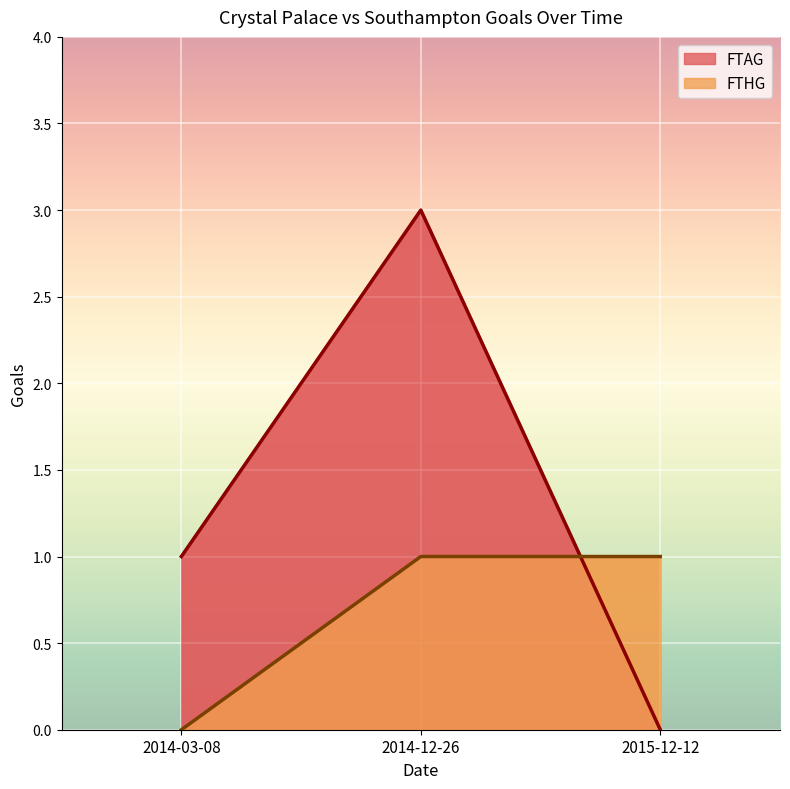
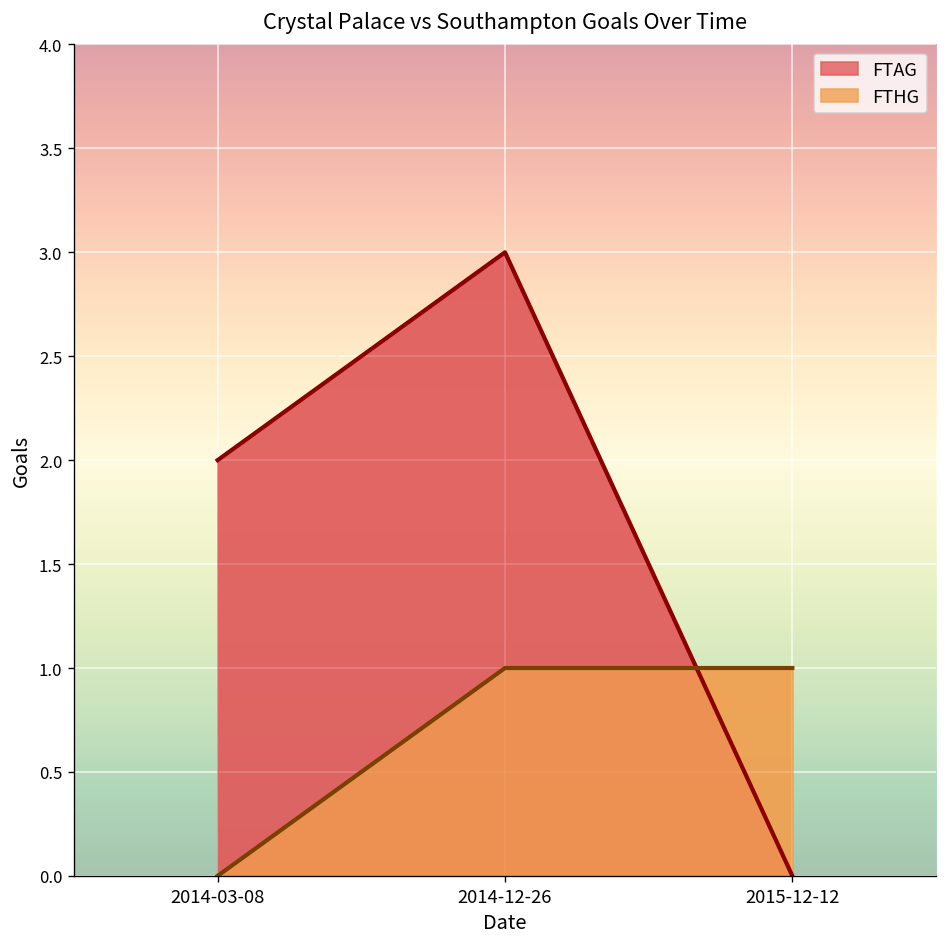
FTAG, 2014-03-08: 1 -> 2
